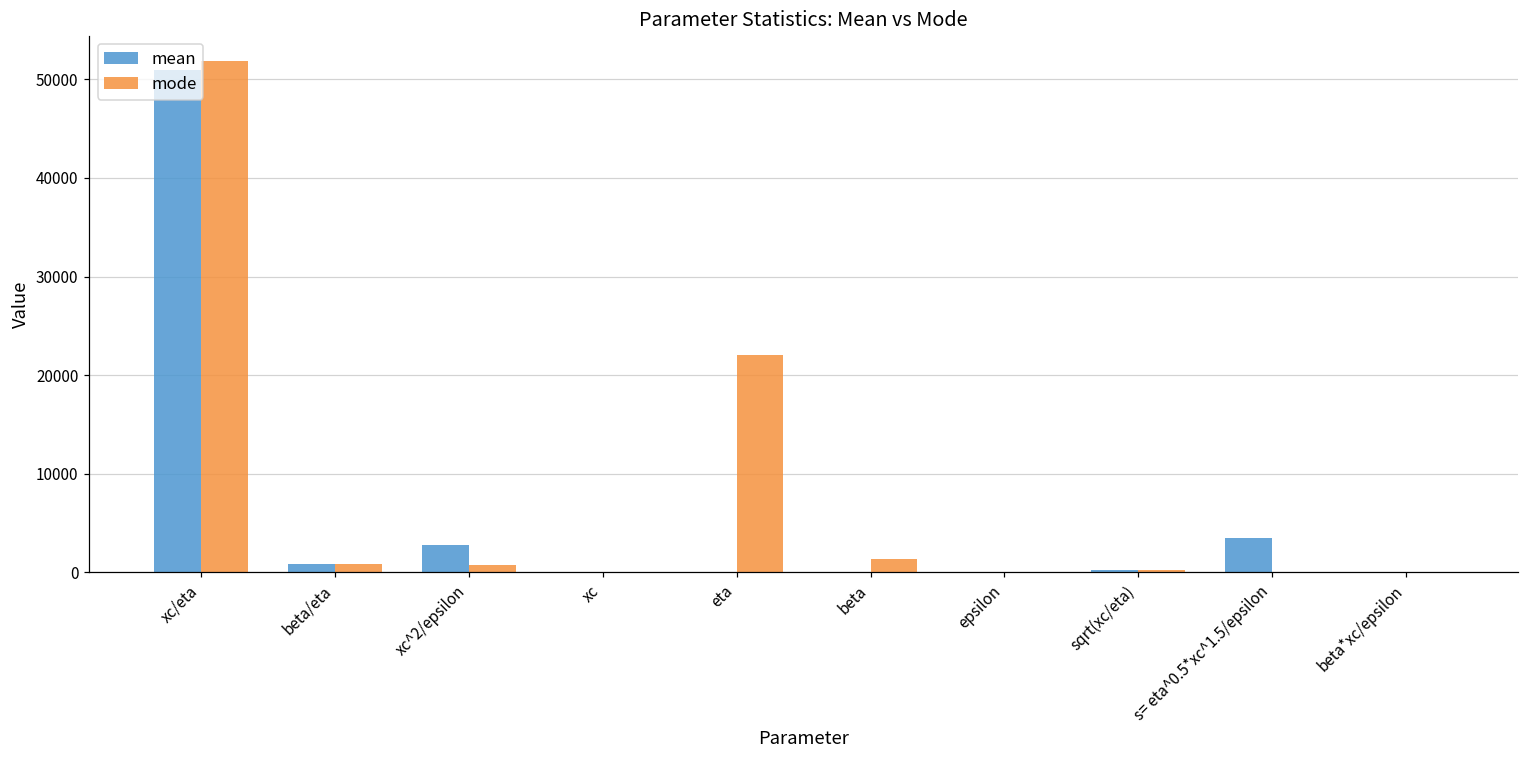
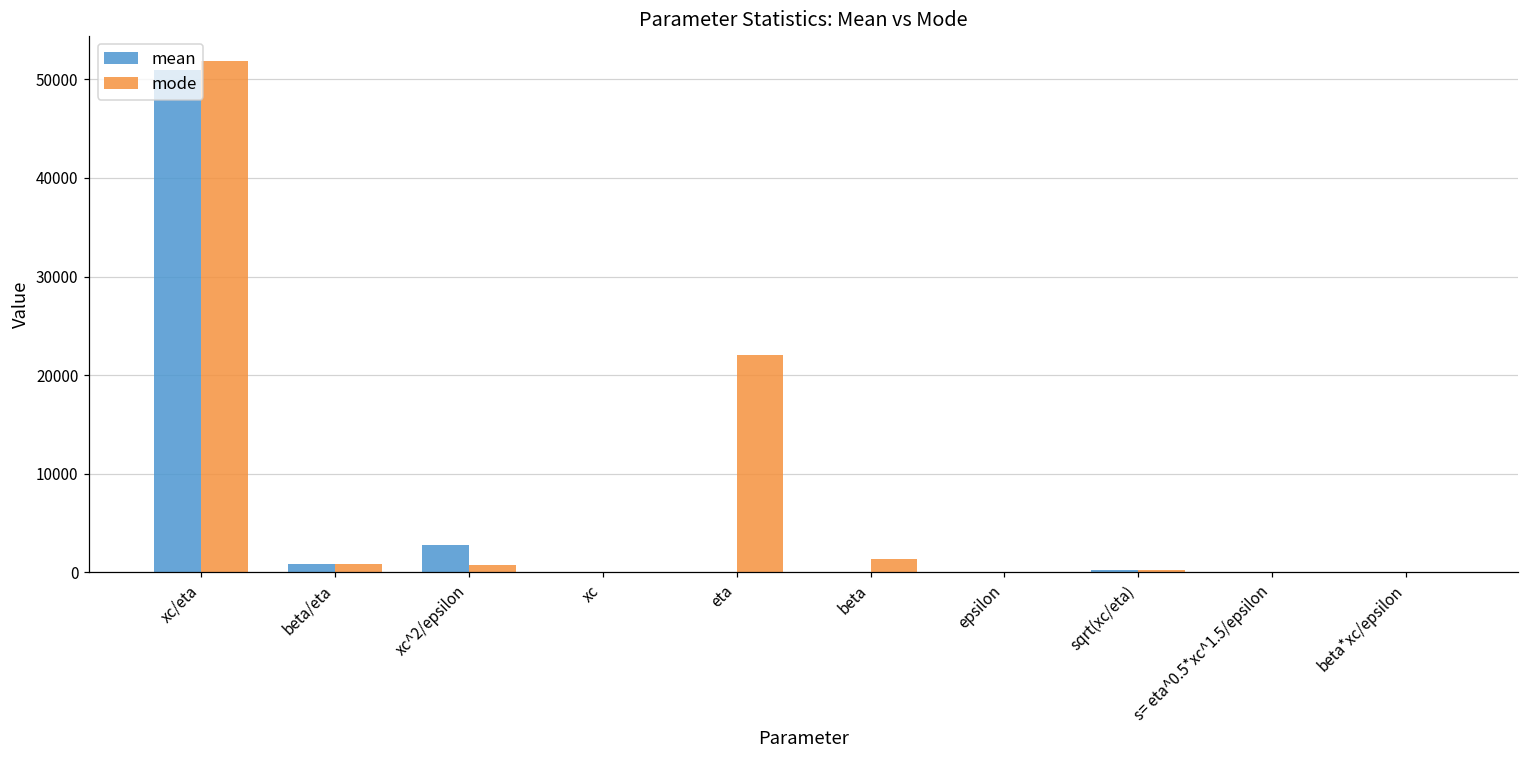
mean, s= eta^0.5*xc^1.5/epsilon: 3000 -> 0
